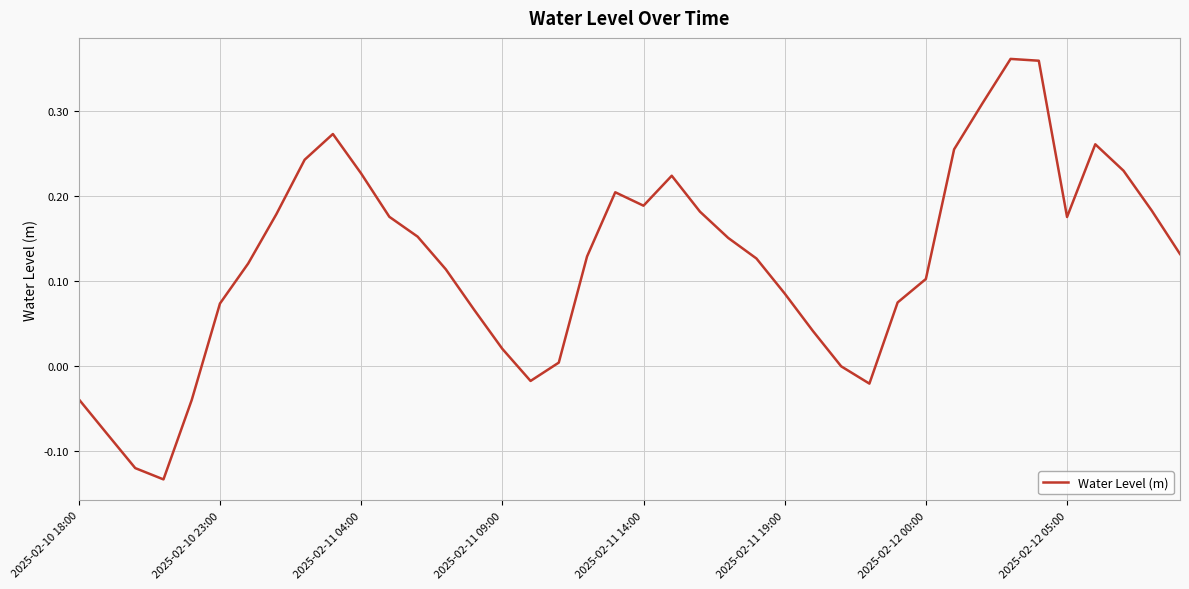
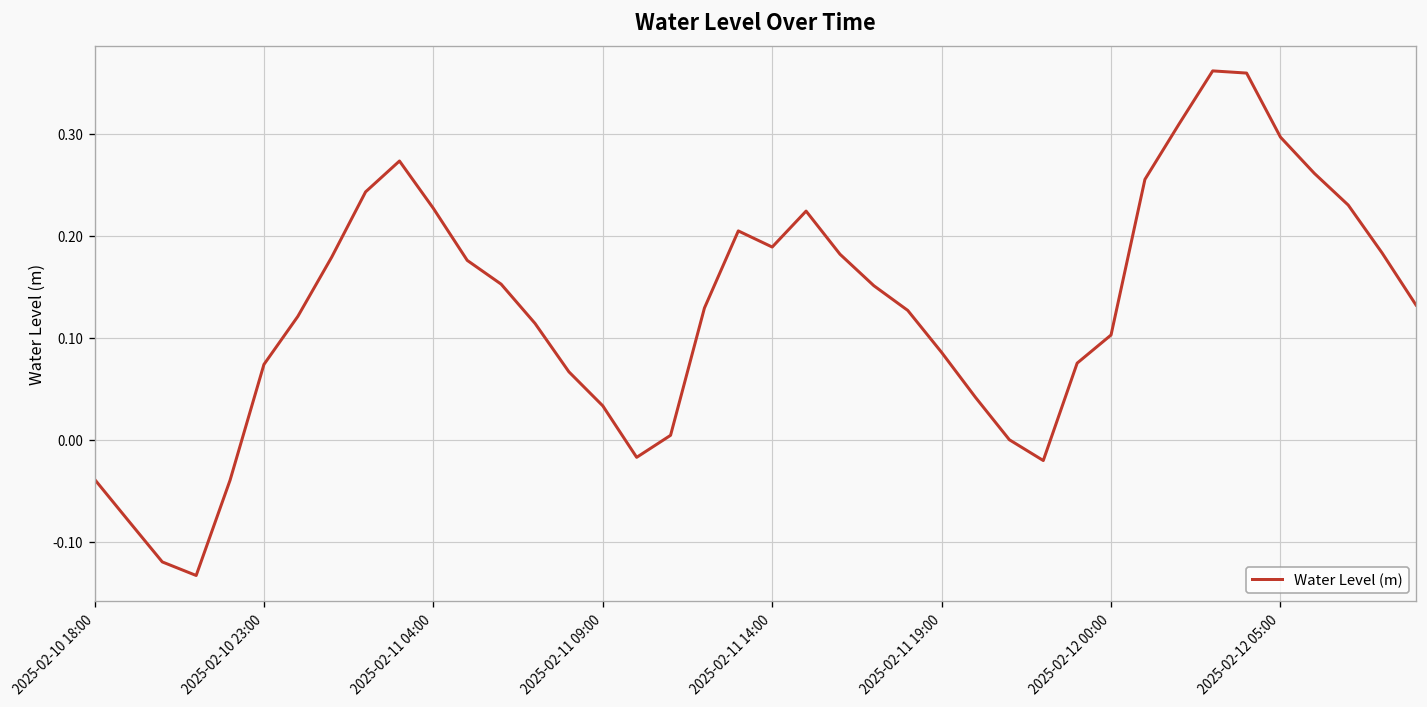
2025-02-11 09:00: 0.02 -> 0.03
2025-02-12 05:00: 0.18 -> 0.30
